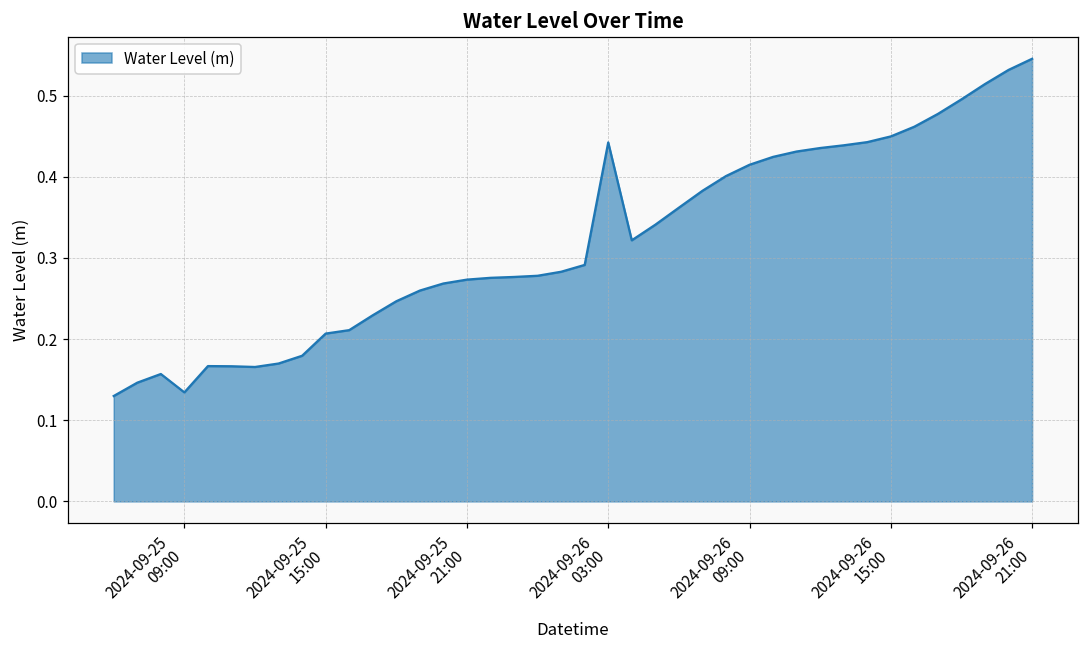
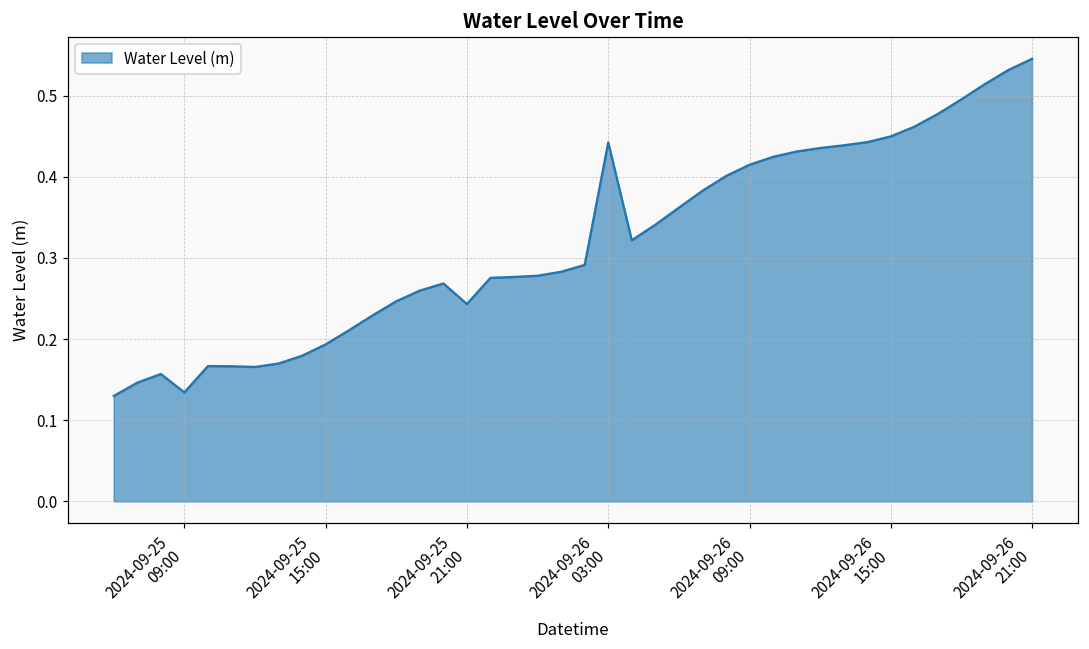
2024-09-25 15:00: 0.21 -> 0.19
2024-09-25 21:00: 0.27 -> 0.24
